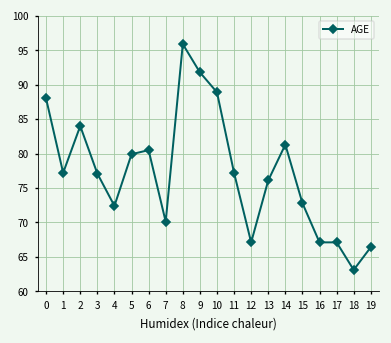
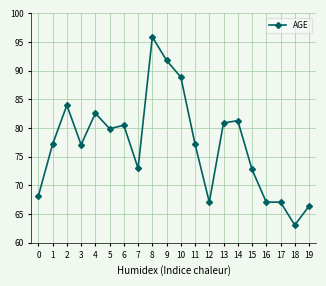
0: 88 -> 68
4: 72 -> 83
7: 70 -> 73
13: 76 -> 81
